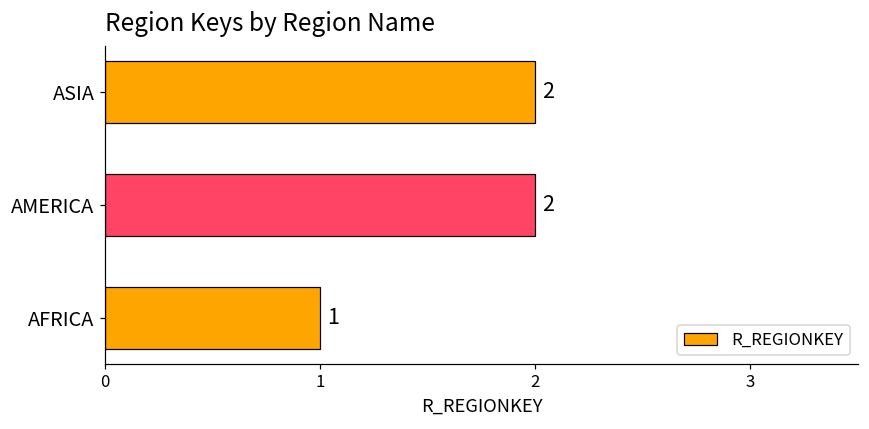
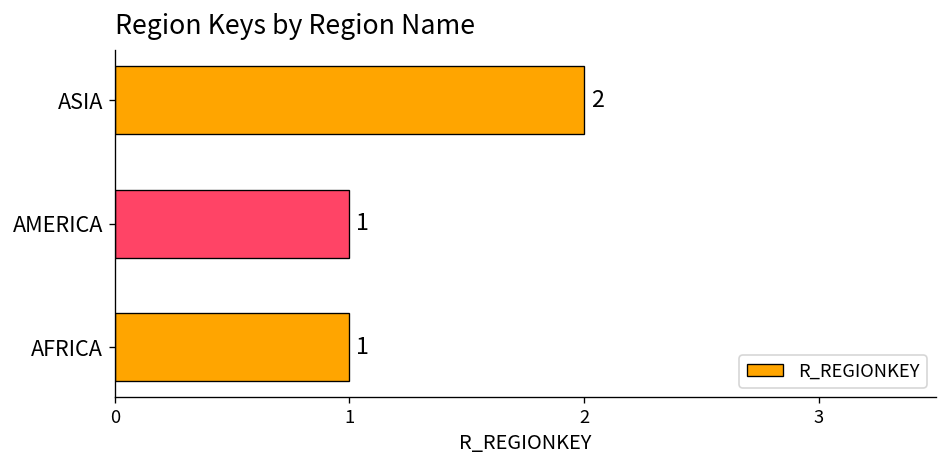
AMERICA: 2 -> 1
